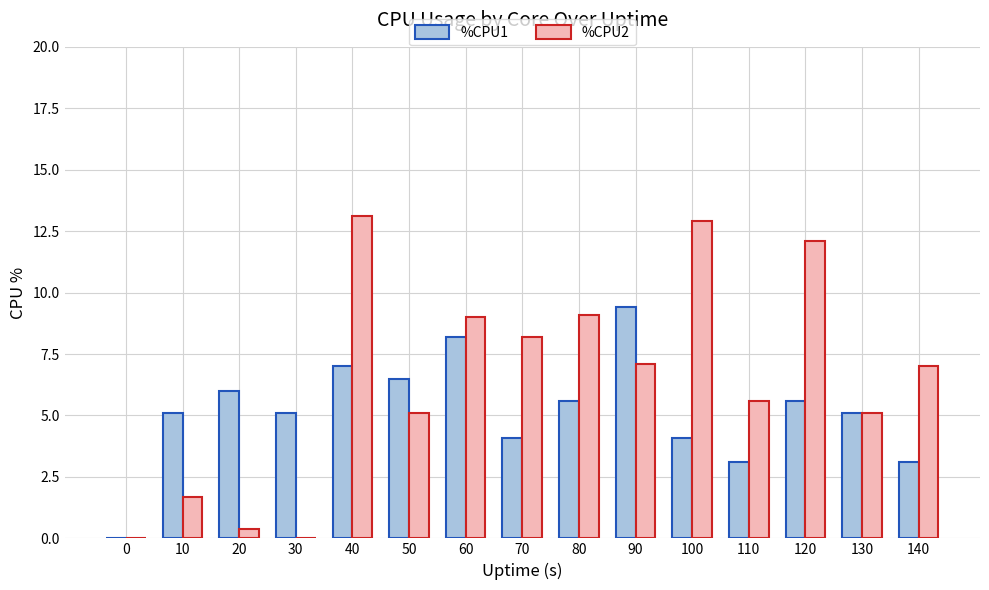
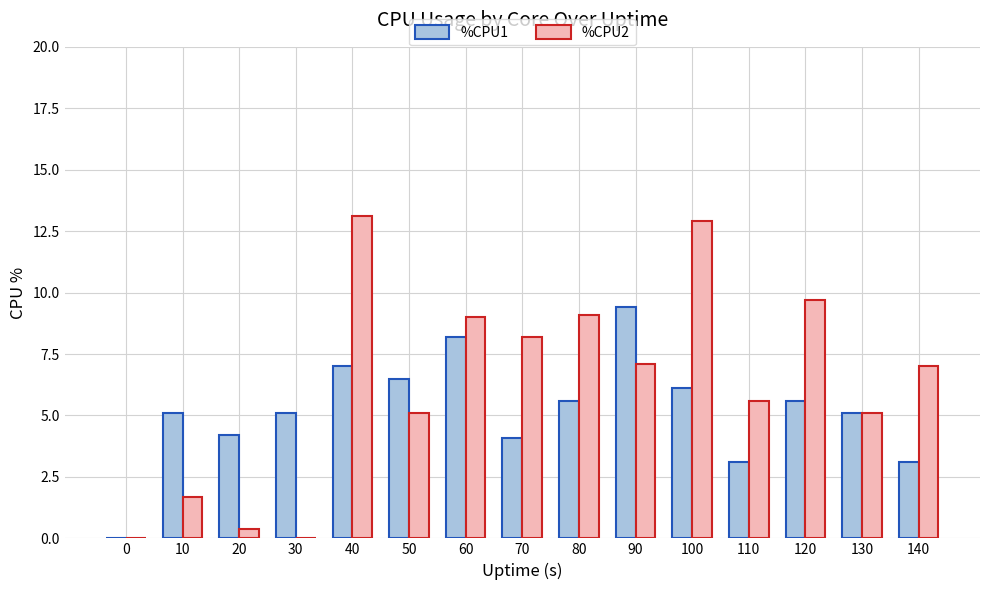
%CPU1, 20: 6.0 -> 4.2
%CPU1, 100: 4.1 -> 6.1
%CPU2, 120: 12.1 -> 9.7
